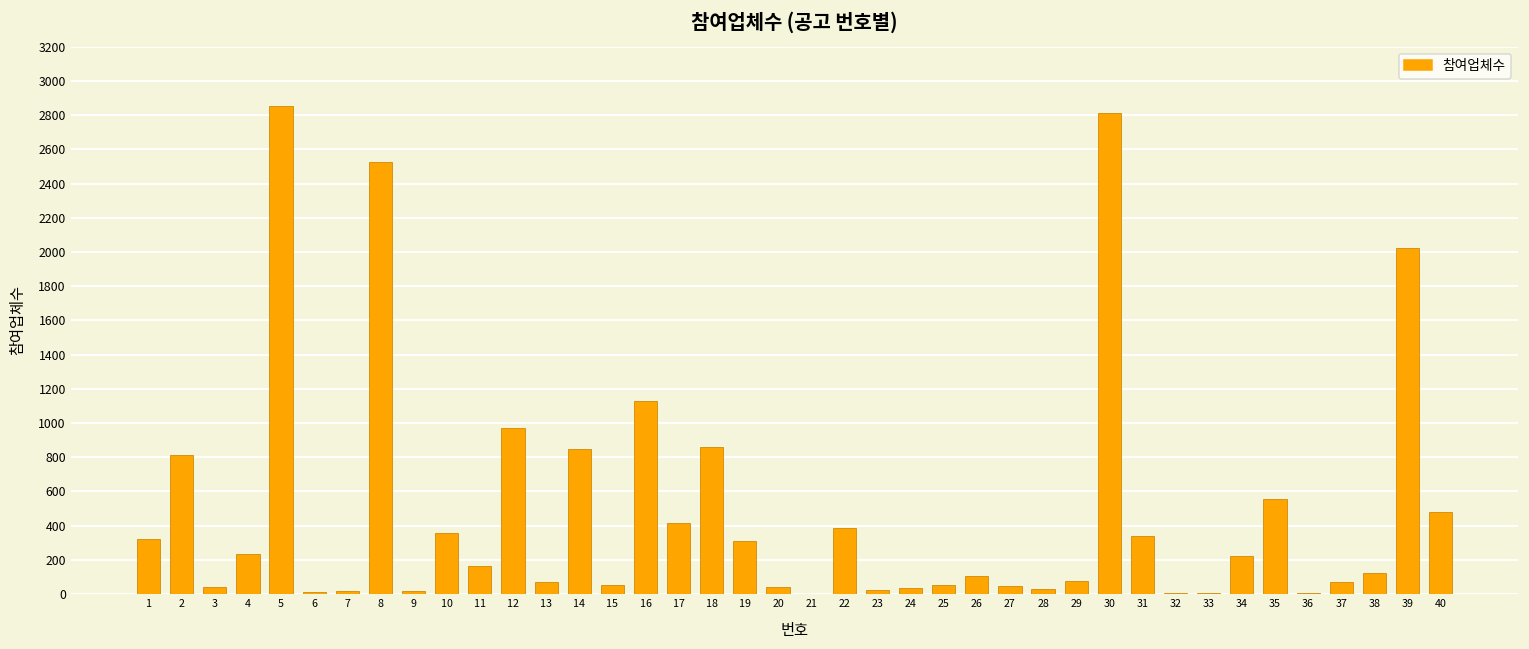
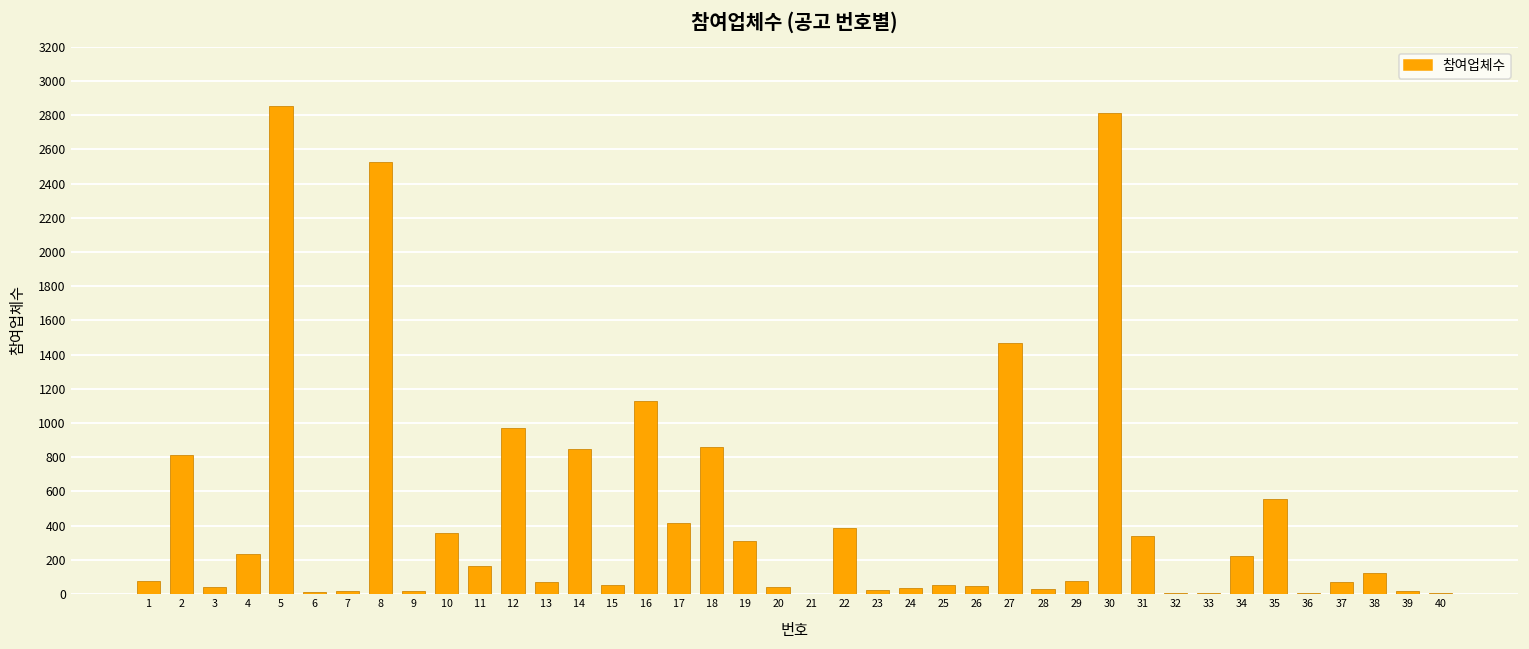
1: 320 -> 70
26: 110 -> 50
27: 50 -> 1470
39: 2020 -> 20
40: 480 -> 10
